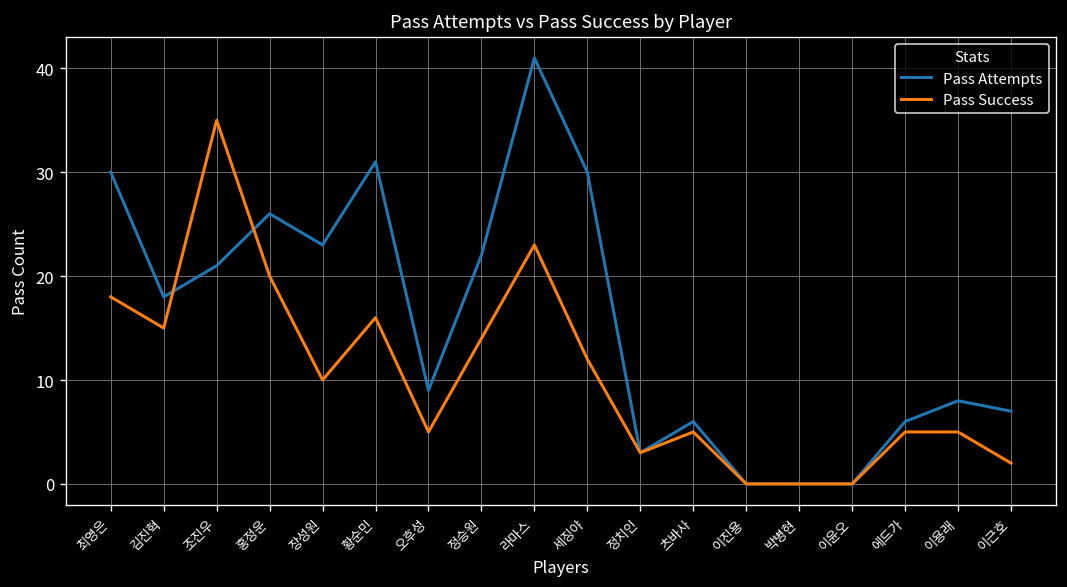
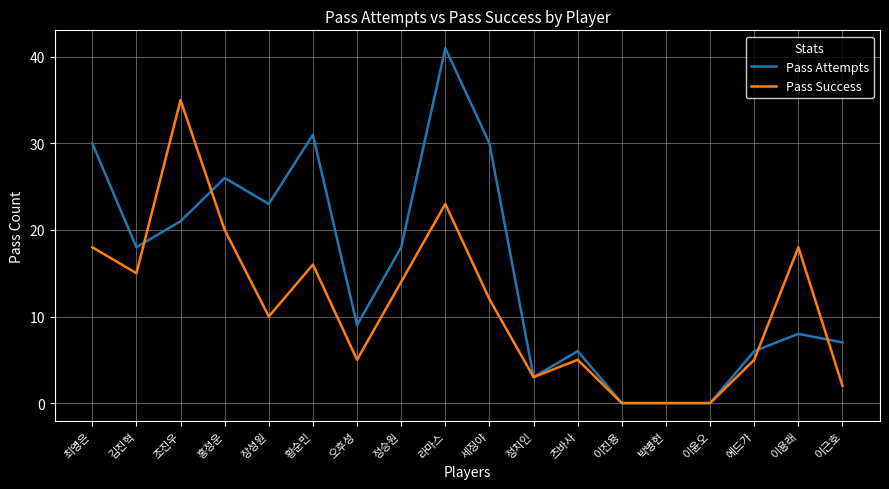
Pass Attempts, 정승원: 22 -> 18
Pass Success, 이용래: 5 -> 18
